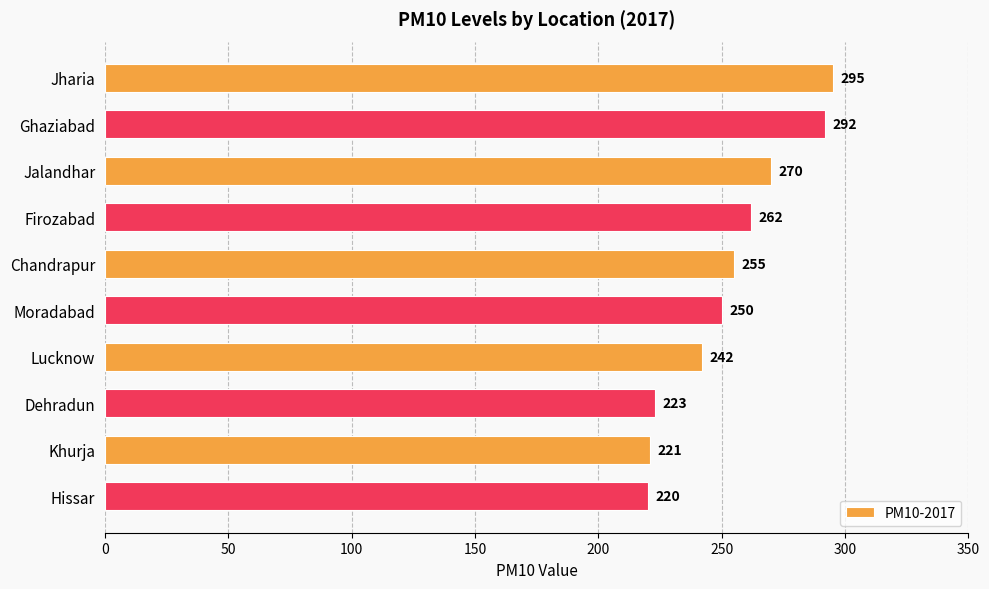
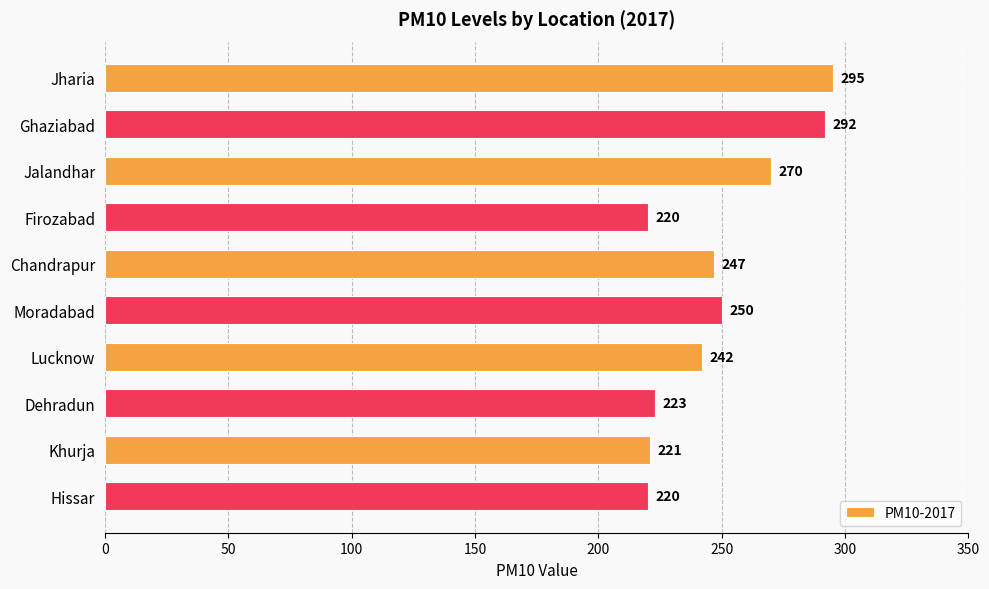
Firozabad: 262 -> 220
Chandrapur: 255 -> 247
